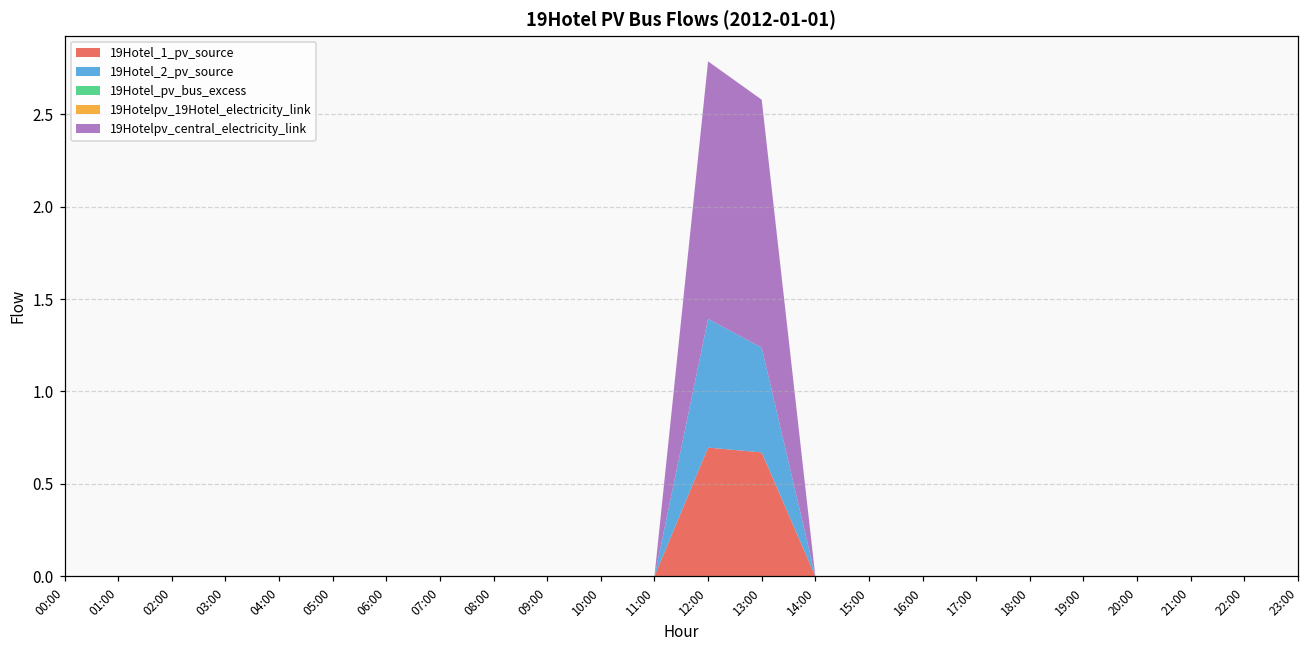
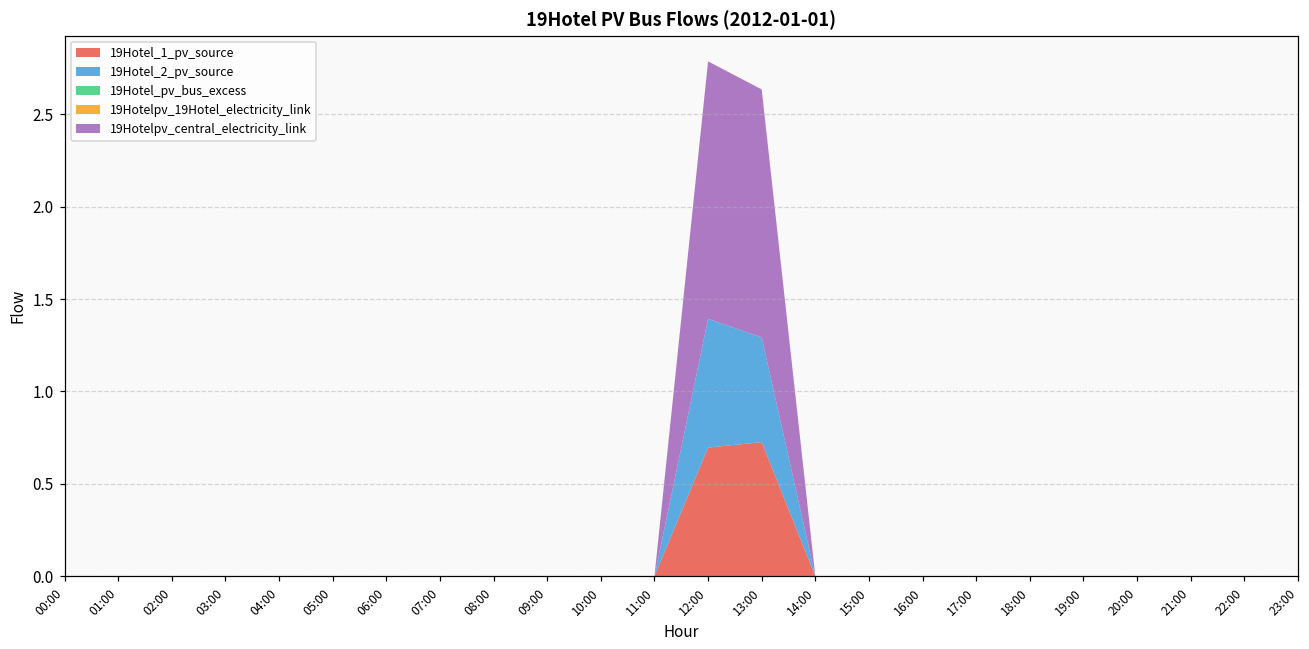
19Hotel_1_pv_source, 13:00: 0.67 -> 0.73
